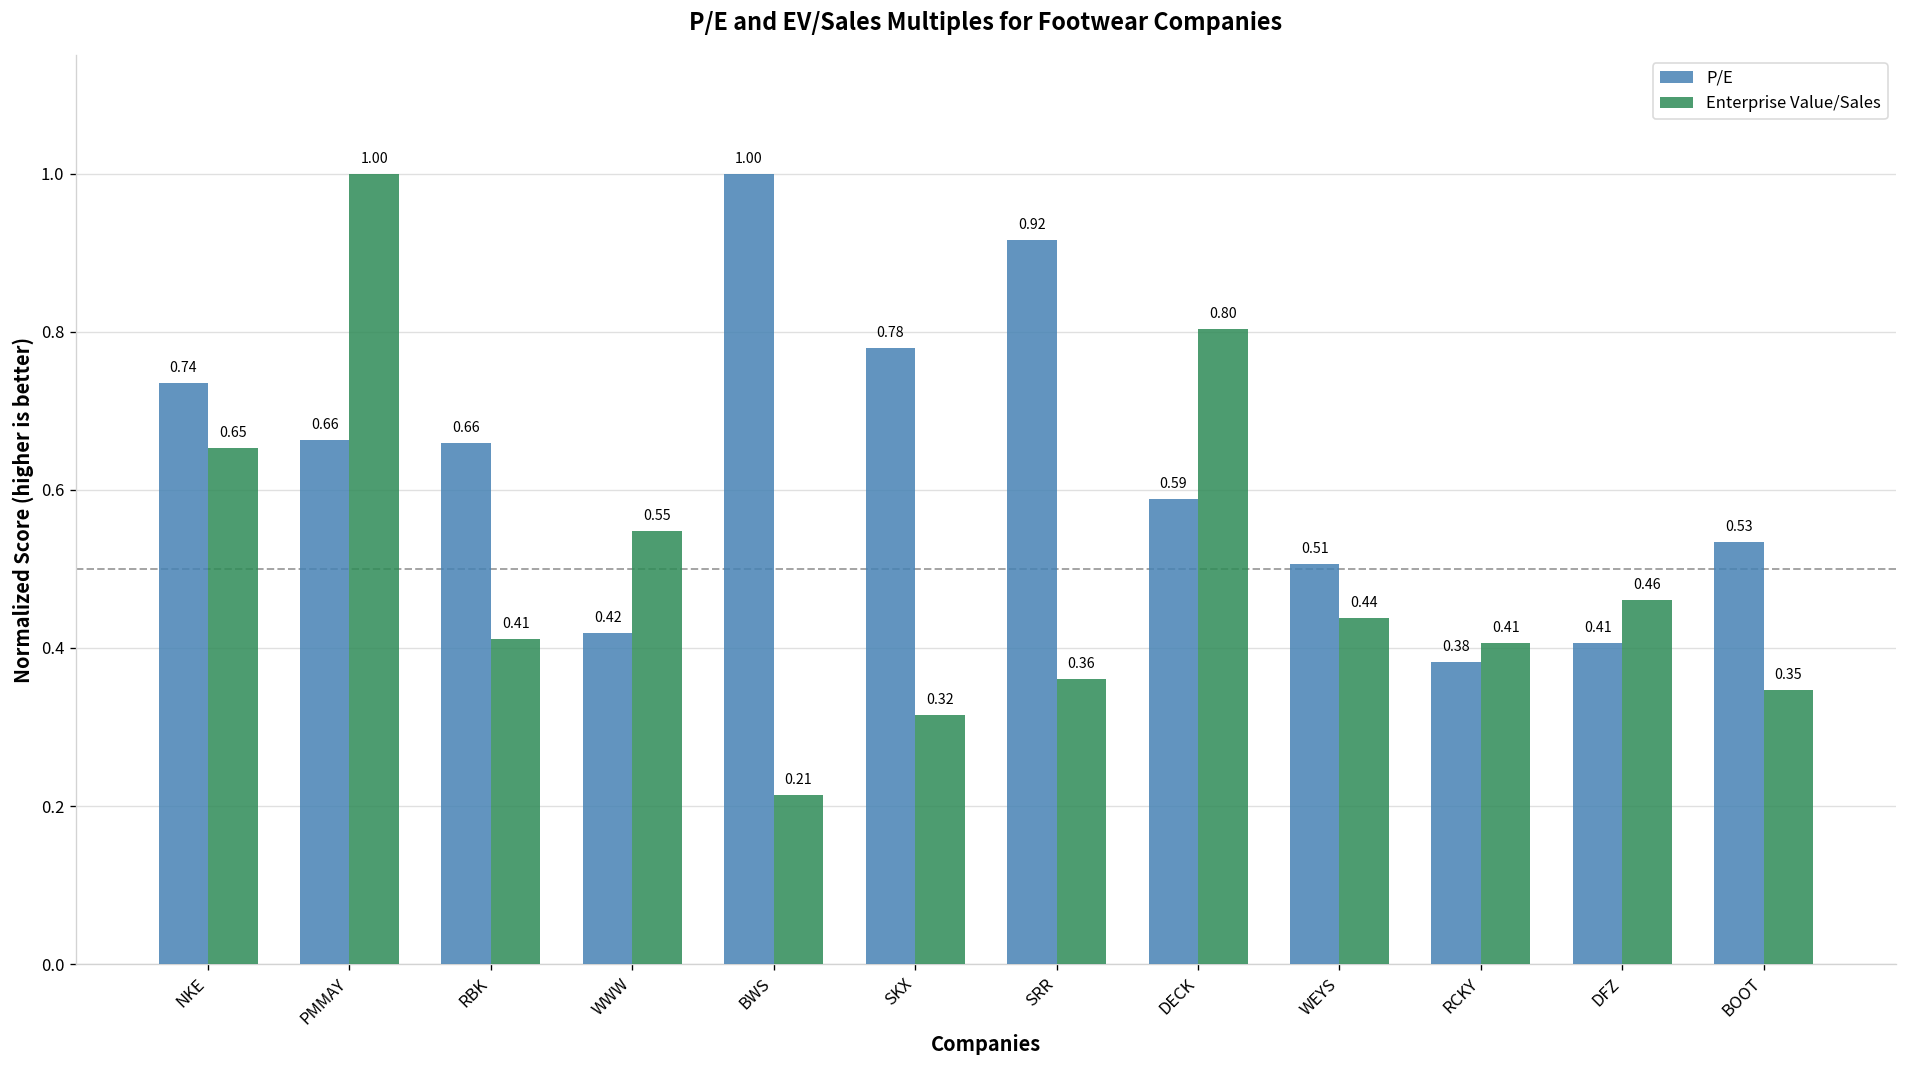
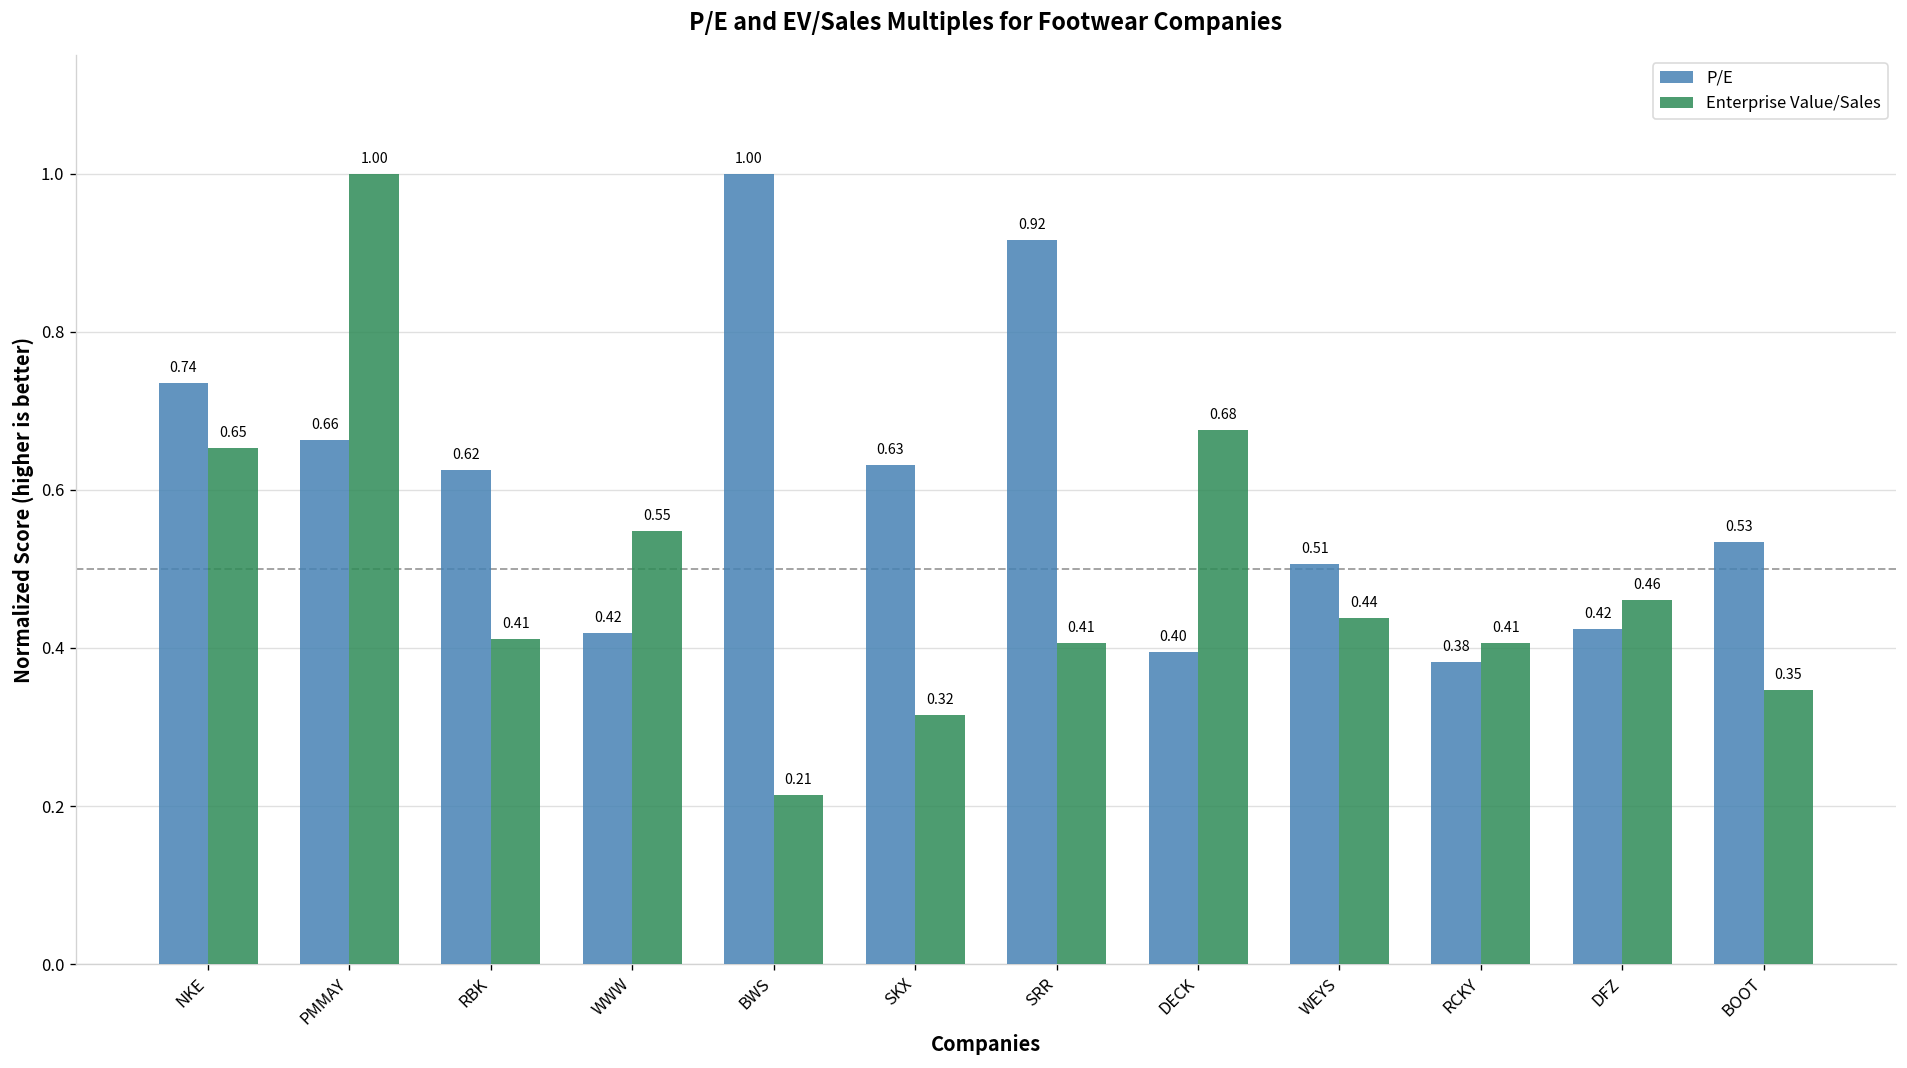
P/E, RBK: 0.66 -> 0.62
P/E, SKX: 0.78 -> 0.63
Enterprise Value/Sales, SRR: 0.36 -> 0.41
P/E, DECK: 0.59 -> 0.40
Enterprise Value/Sales, DECK: 0.80 -> 0.68
P/E, DFZ: 0.41 -> 0.42
